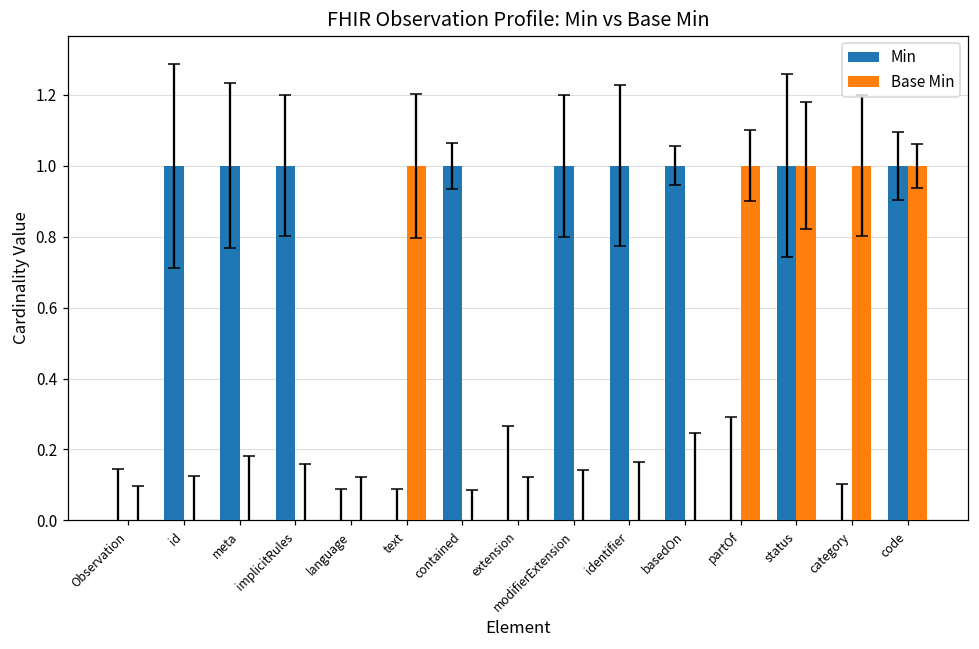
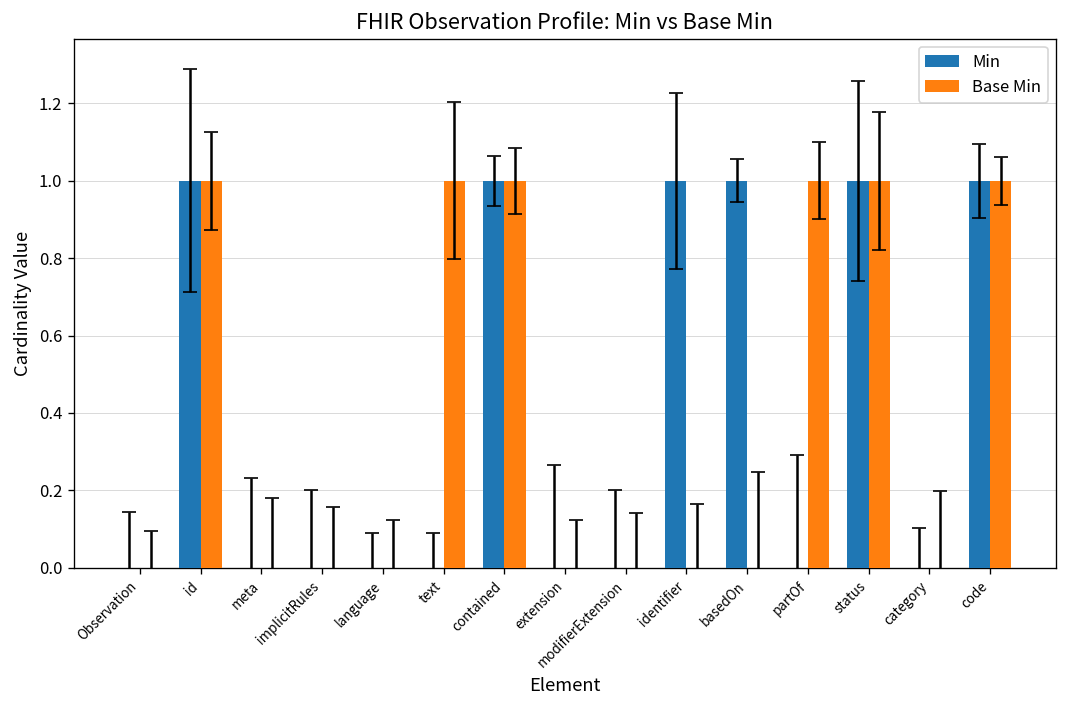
Base Min, id: 0 -> 1
Min, meta: 1 -> 0
Min, implicitRules: 1 -> 0
Base Min, contained: 0 -> 1
Min, modifierExtension: 1 -> 0
Base Min, category: 1 -> 0
